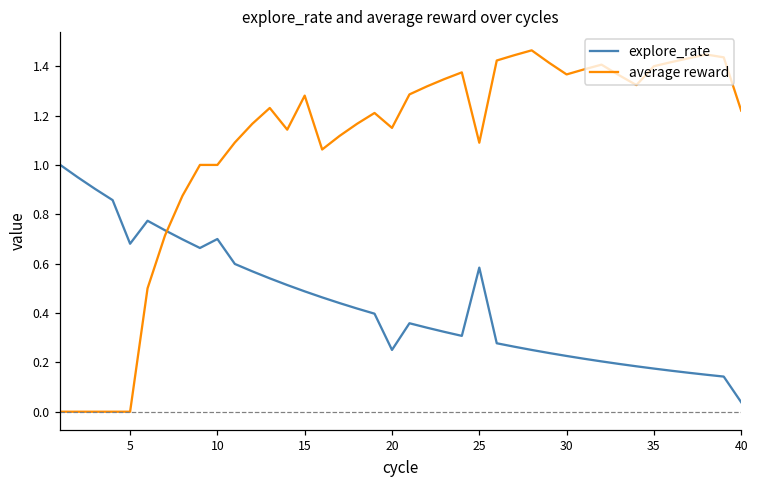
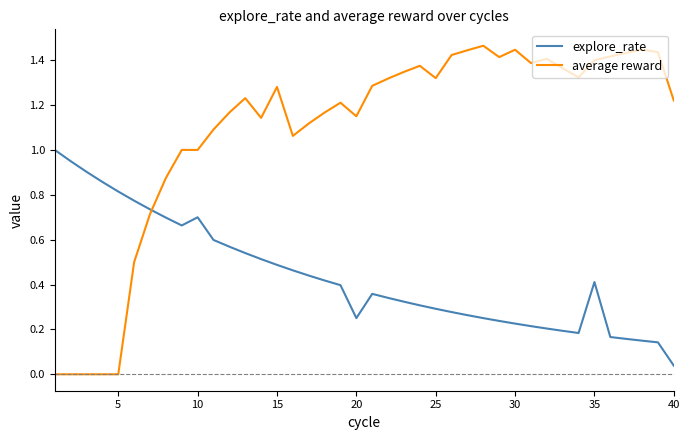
explore_rate, 5: 0.68 -> 0.81
explore_rate, 25: 0.58 -> 0.29
average reward, 25: 1.09 -> 1.32
average reward, 30: 1.37 -> 1.45
explore_rate, 35: 0.17 -> 0.41
